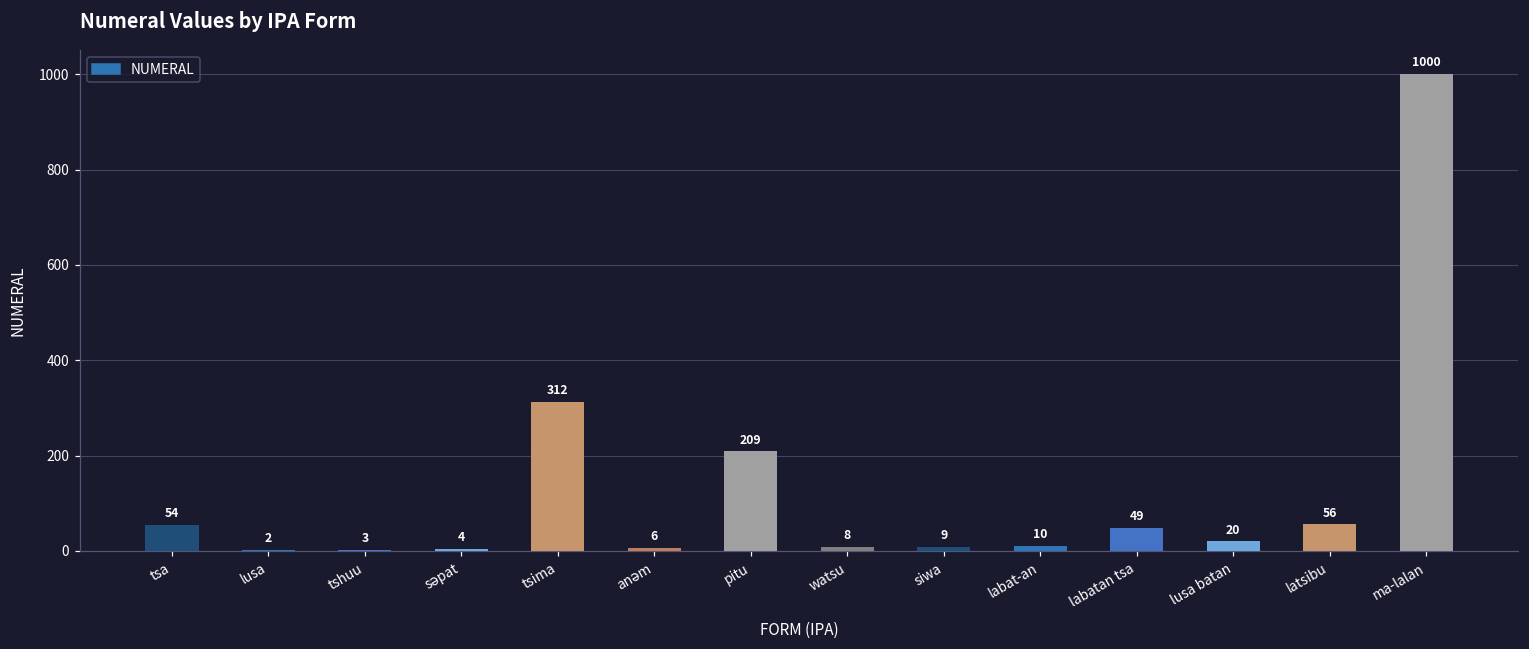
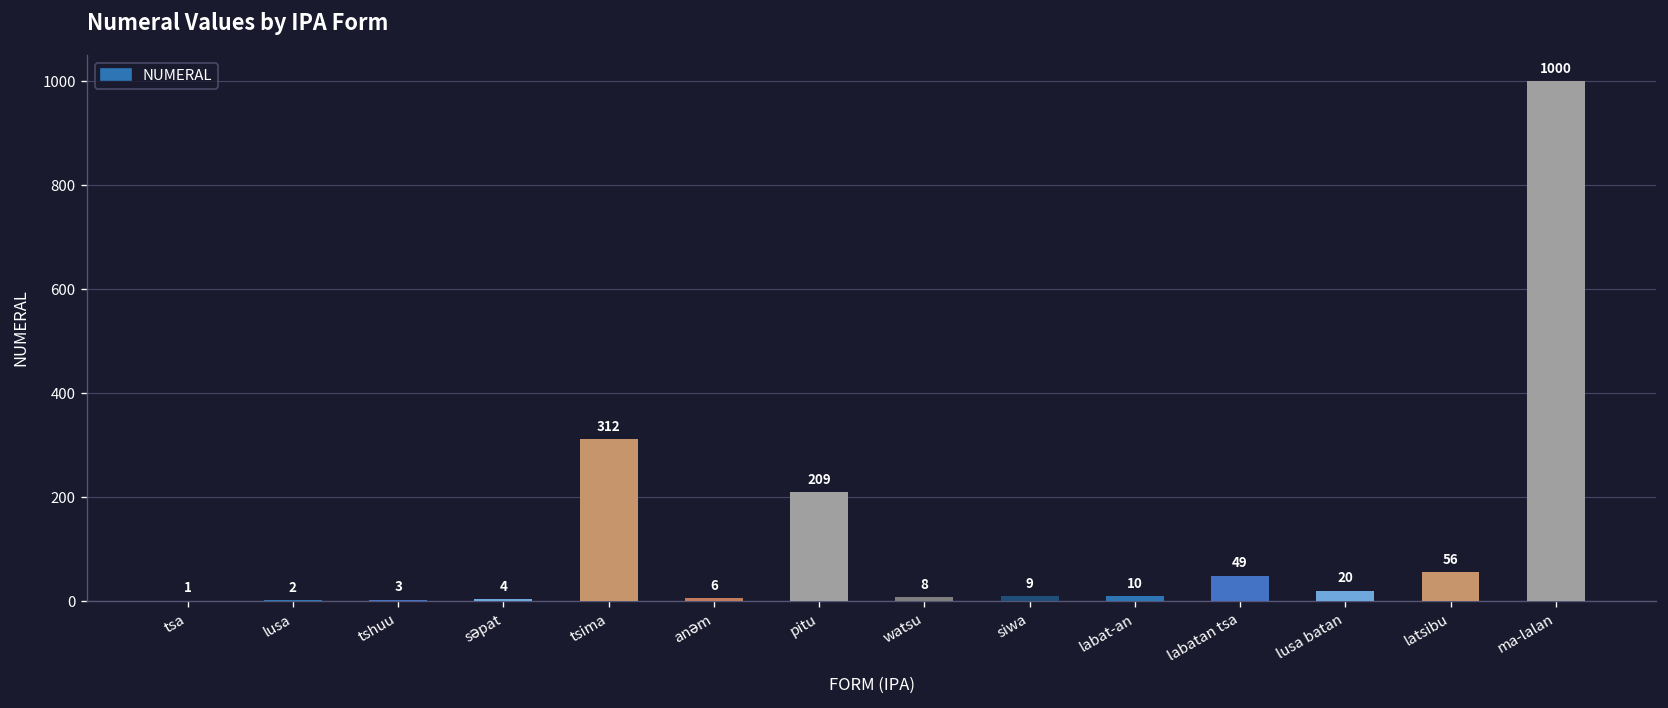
tsa: 54 -> 1
